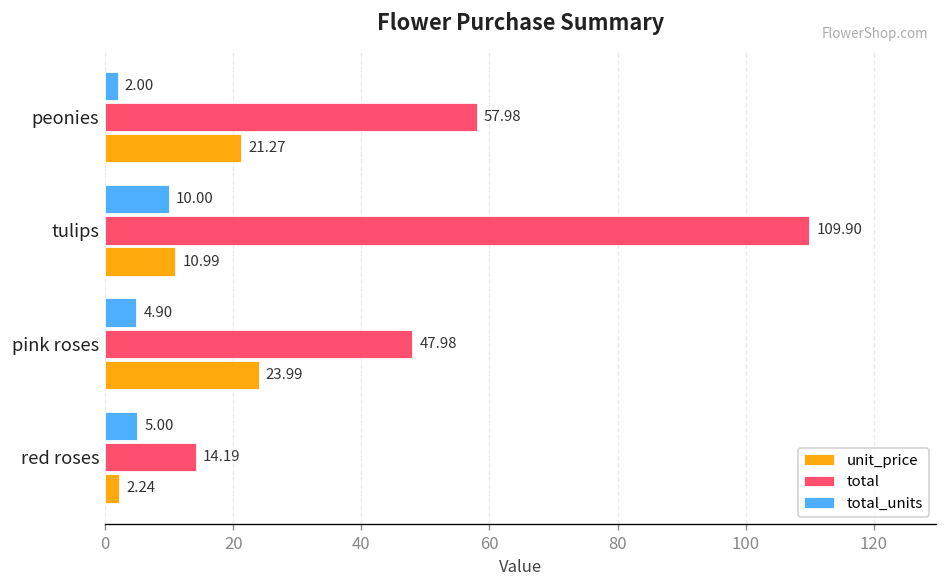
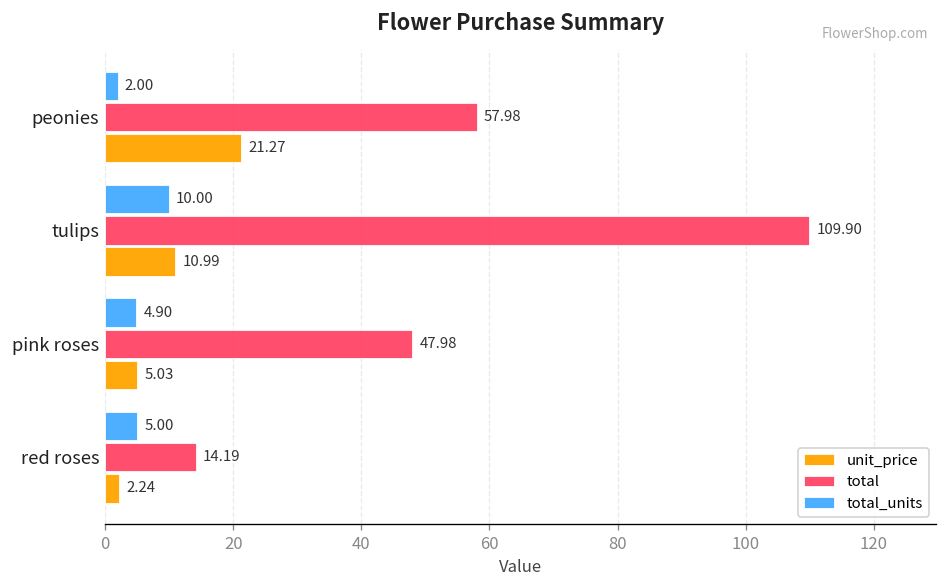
unit_price, pink roses: 23.99 -> 5.03
